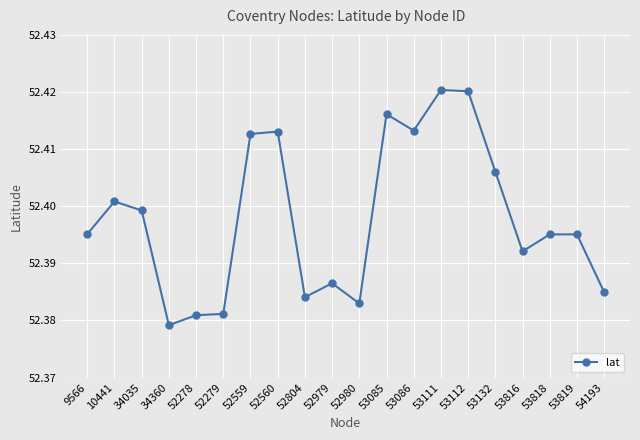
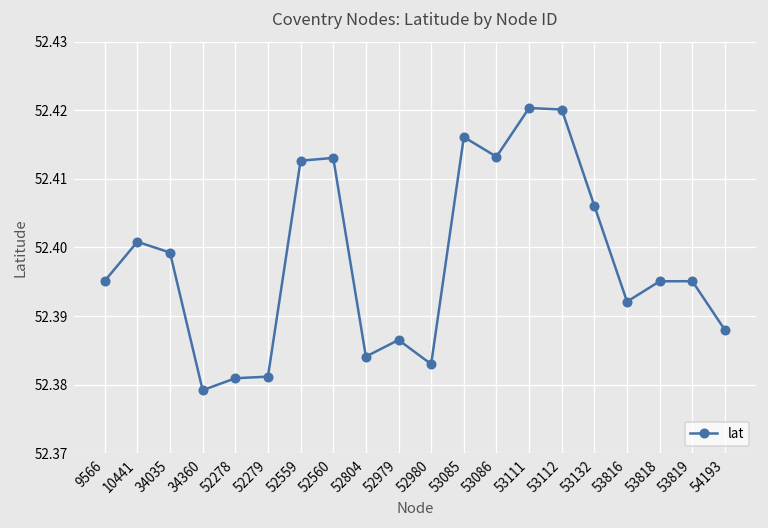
54193: 52.385 -> 52.388
